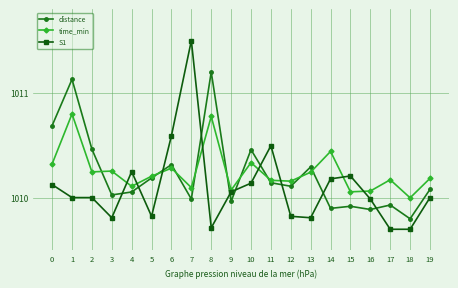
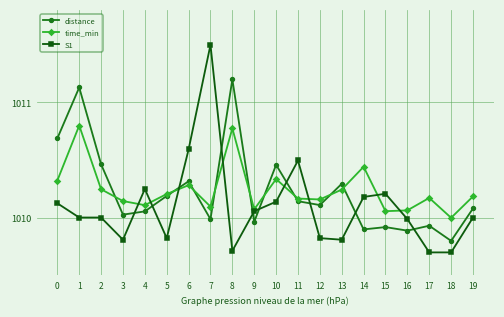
time_min, 3: 1010.26 -> 1010.15
